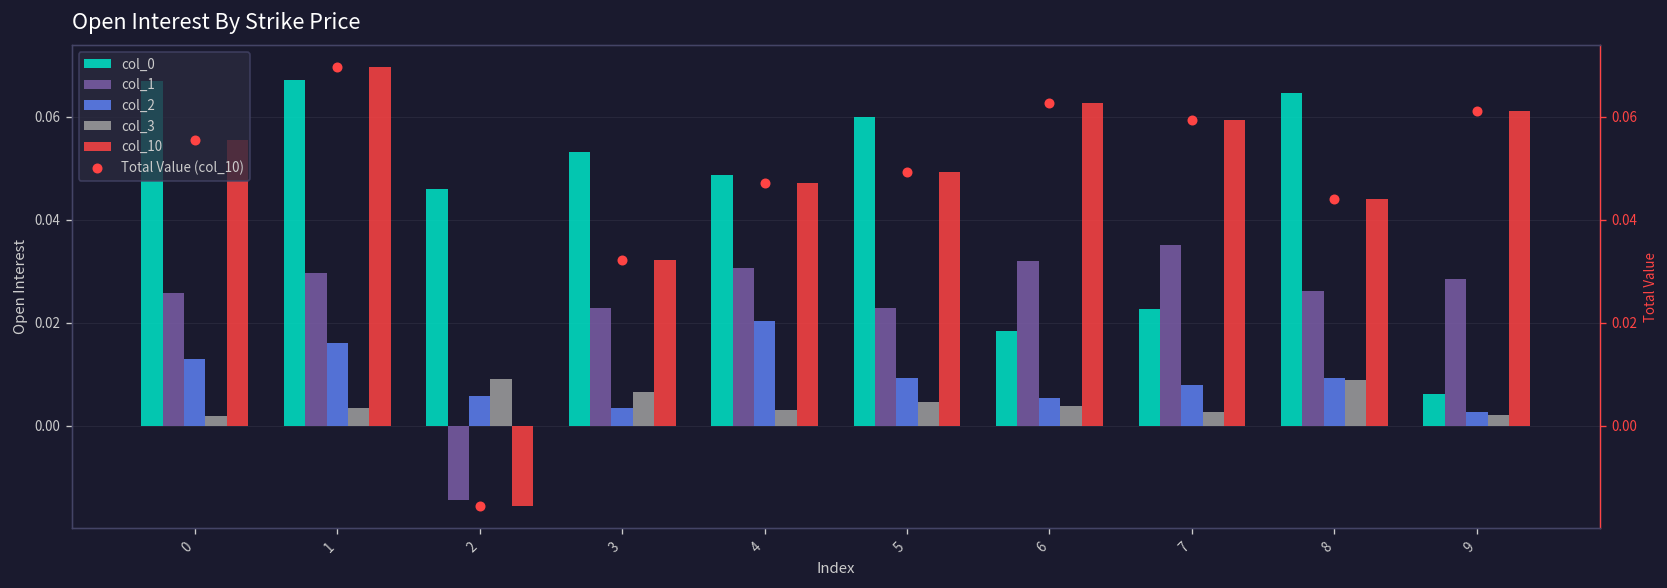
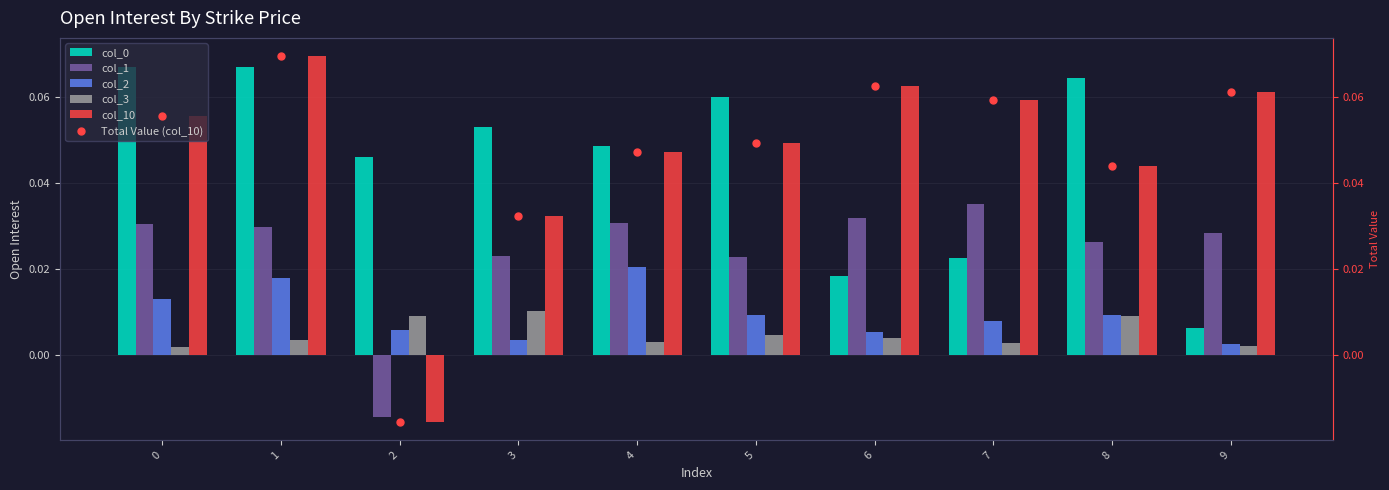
col_1, 0: 0.026 -> 0.031
col_2, 1: 0.016 -> 0.018
col_3, 3: 0.007 -> 0.010
